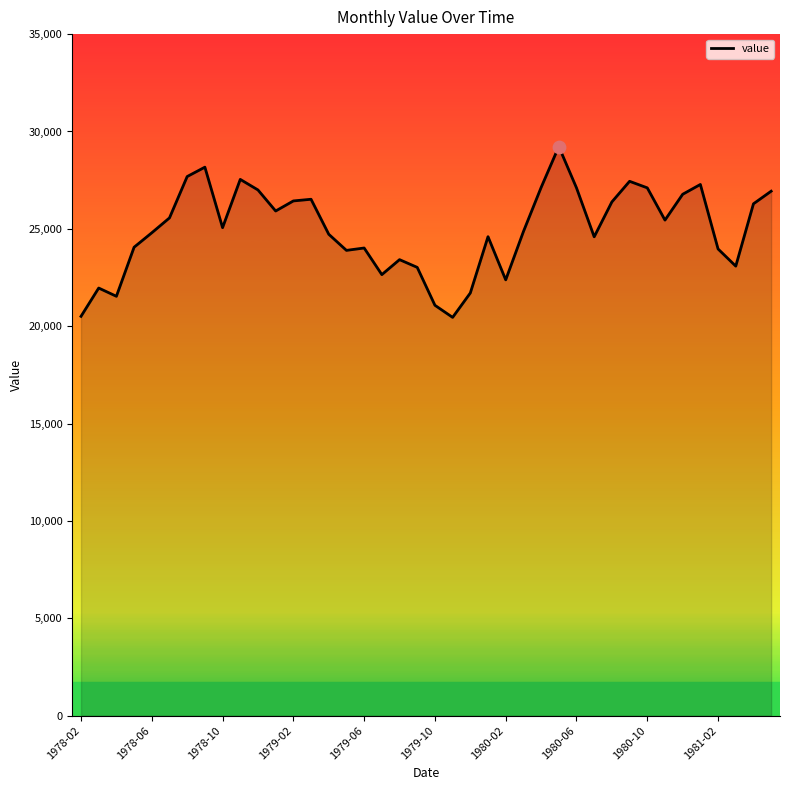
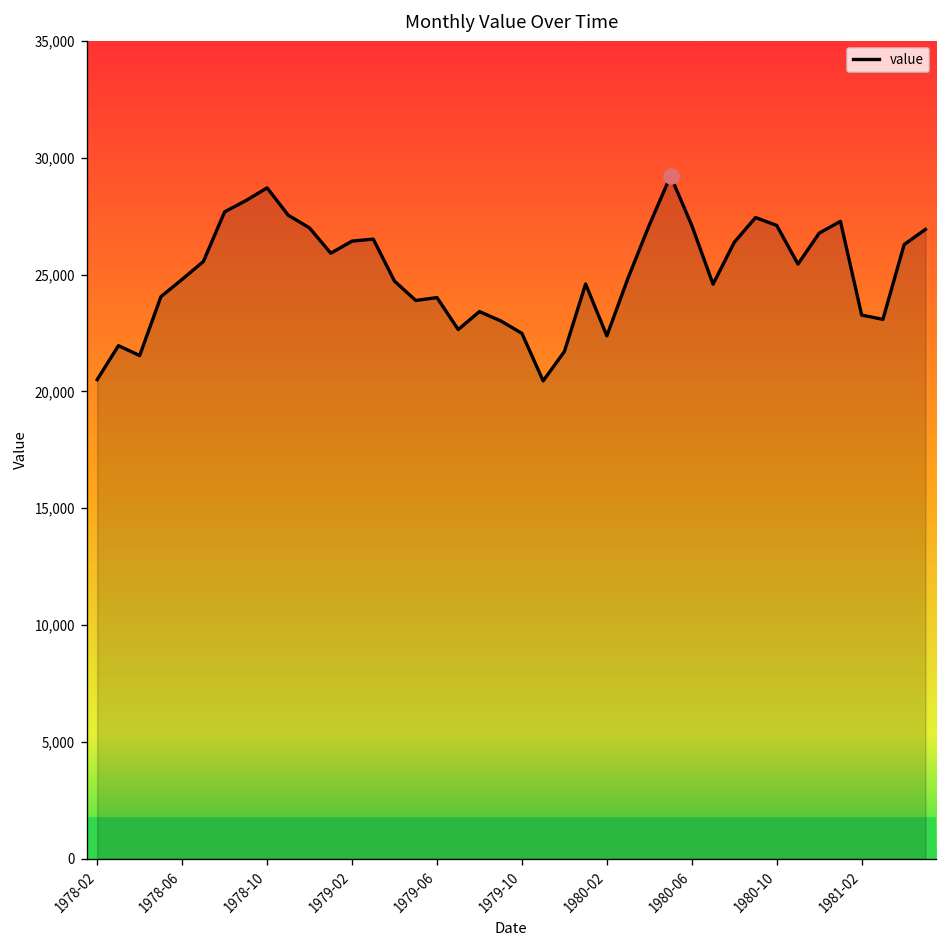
value, 1978-10: 25,100 -> 28,700
value, 1979-10: 21,100 -> 22,500
value, 1981-02: 24,000 -> 23,300
